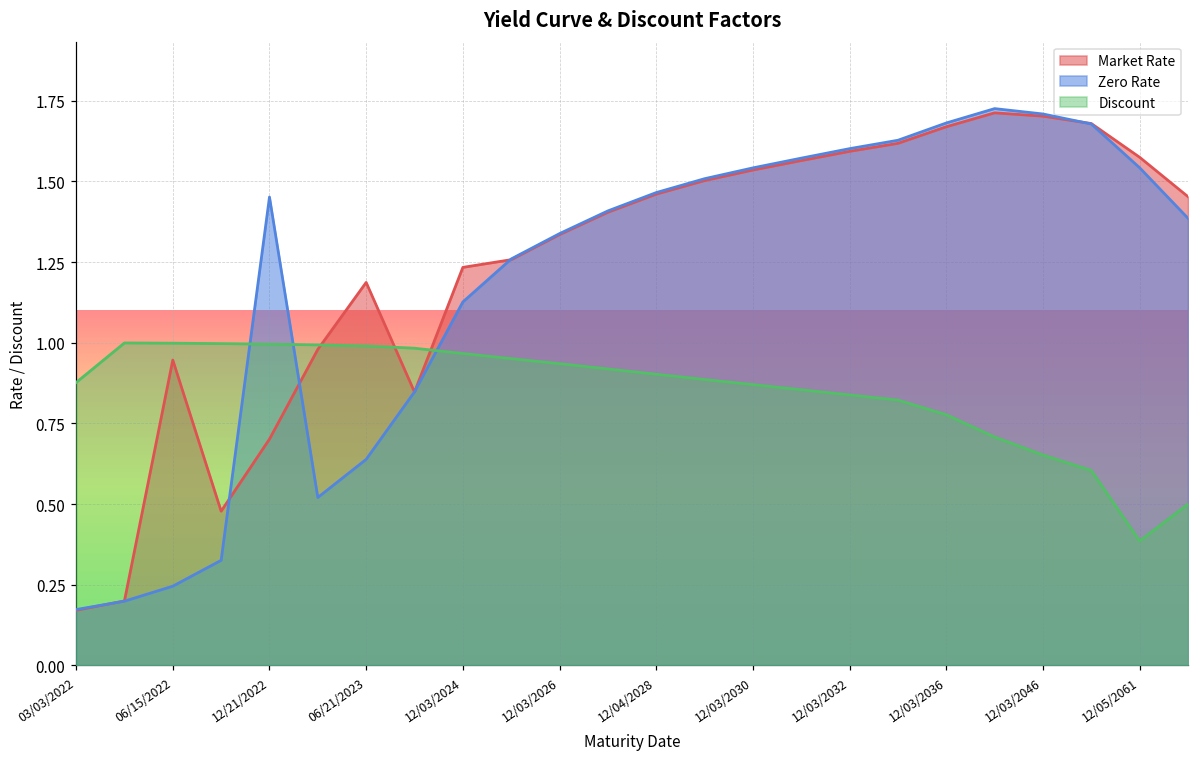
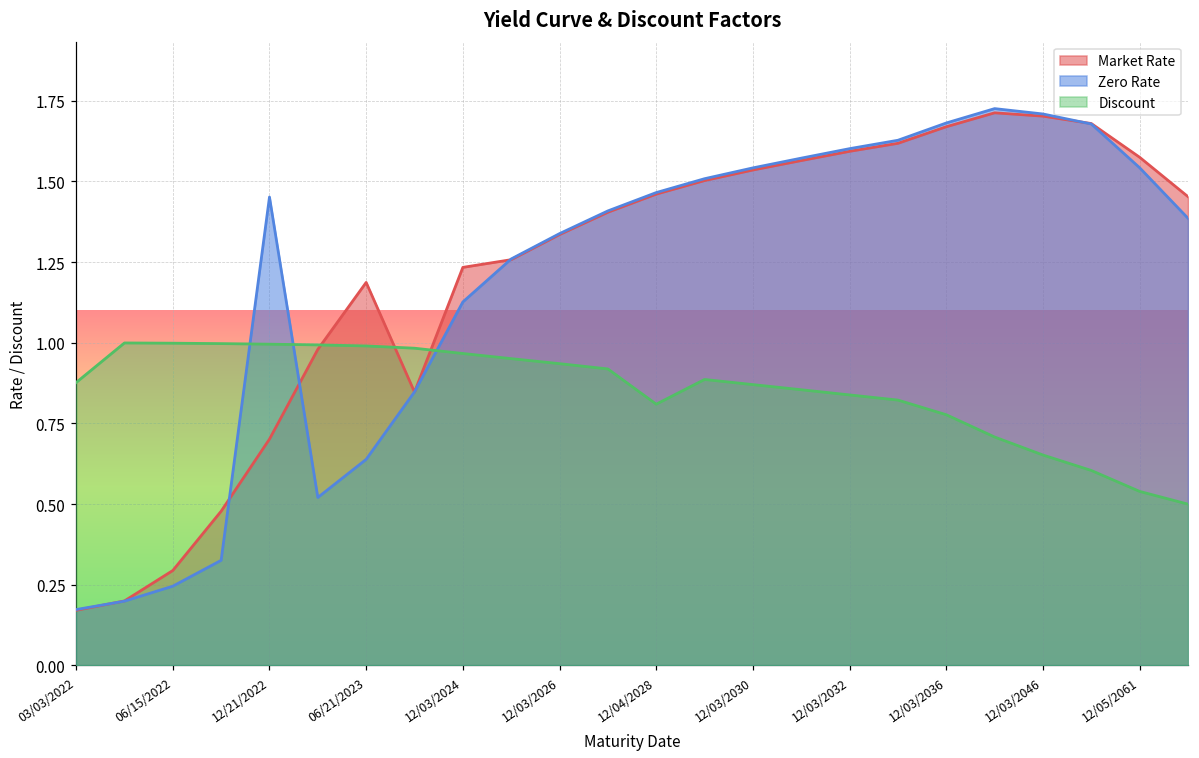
Market Rate, 06/15/2022: 0.95 -> 0.29
Discount, 12/04/2028: 0.90 -> 0.81
Discount, 12/05/2061: 0.39 -> 0.54
